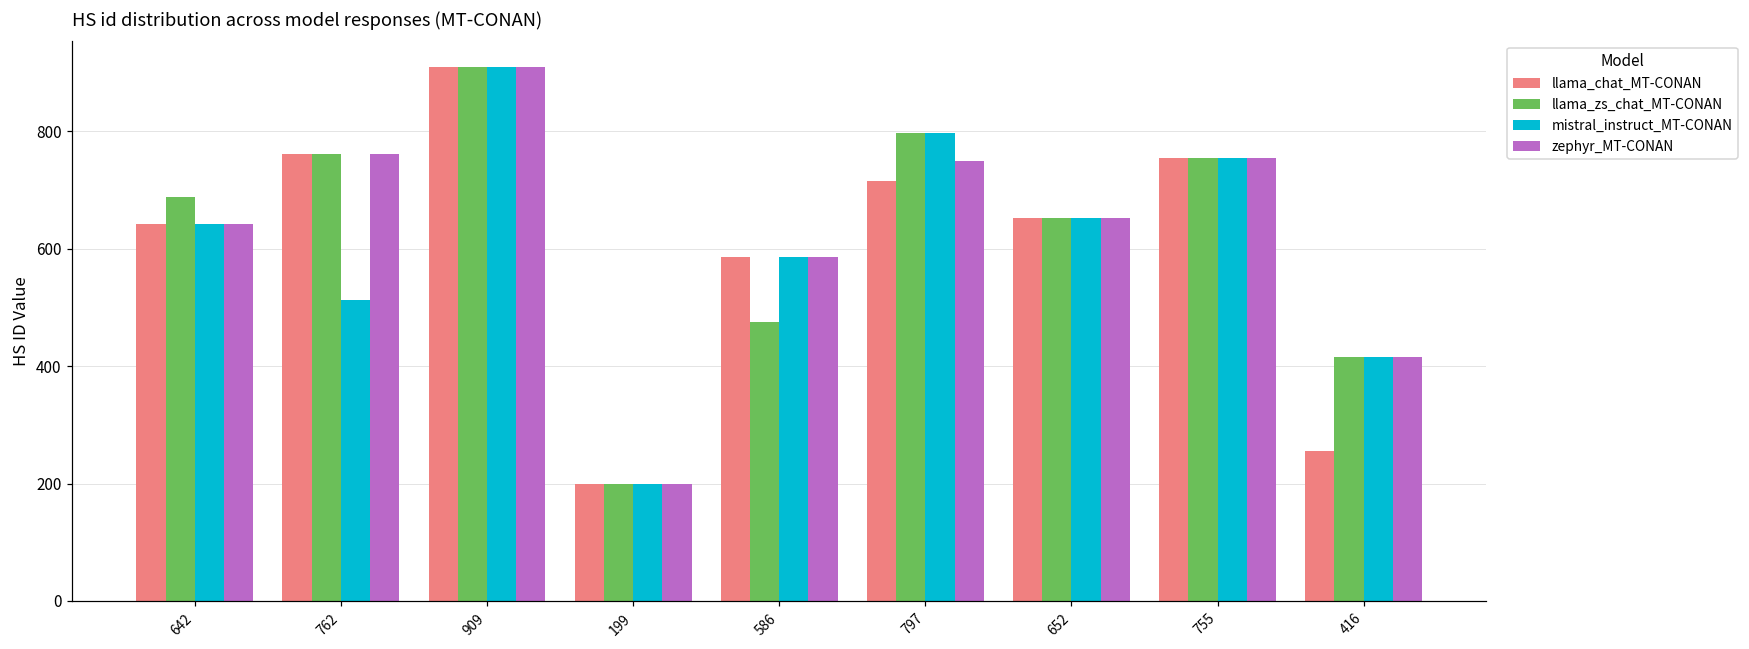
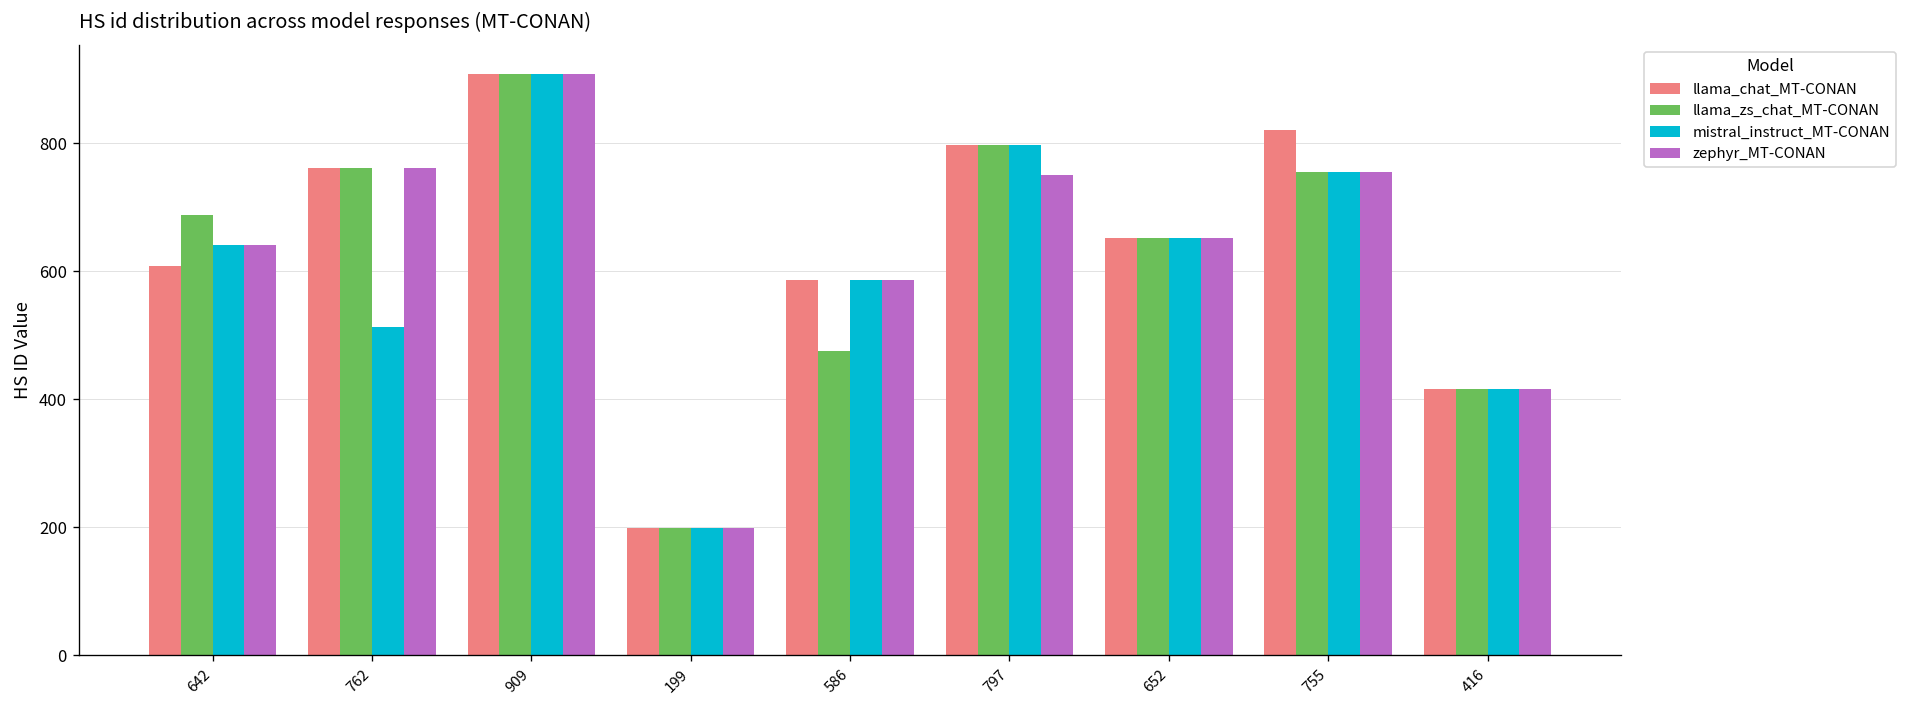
llama_chat_MT-CONAN, 642: 640 -> 610
llama_chat_MT-CONAN, 797: 720 -> 800
llama_chat_MT-CONAN, 755: 760 -> 820
llama_chat_MT-CONAN, 416: 260 -> 420
